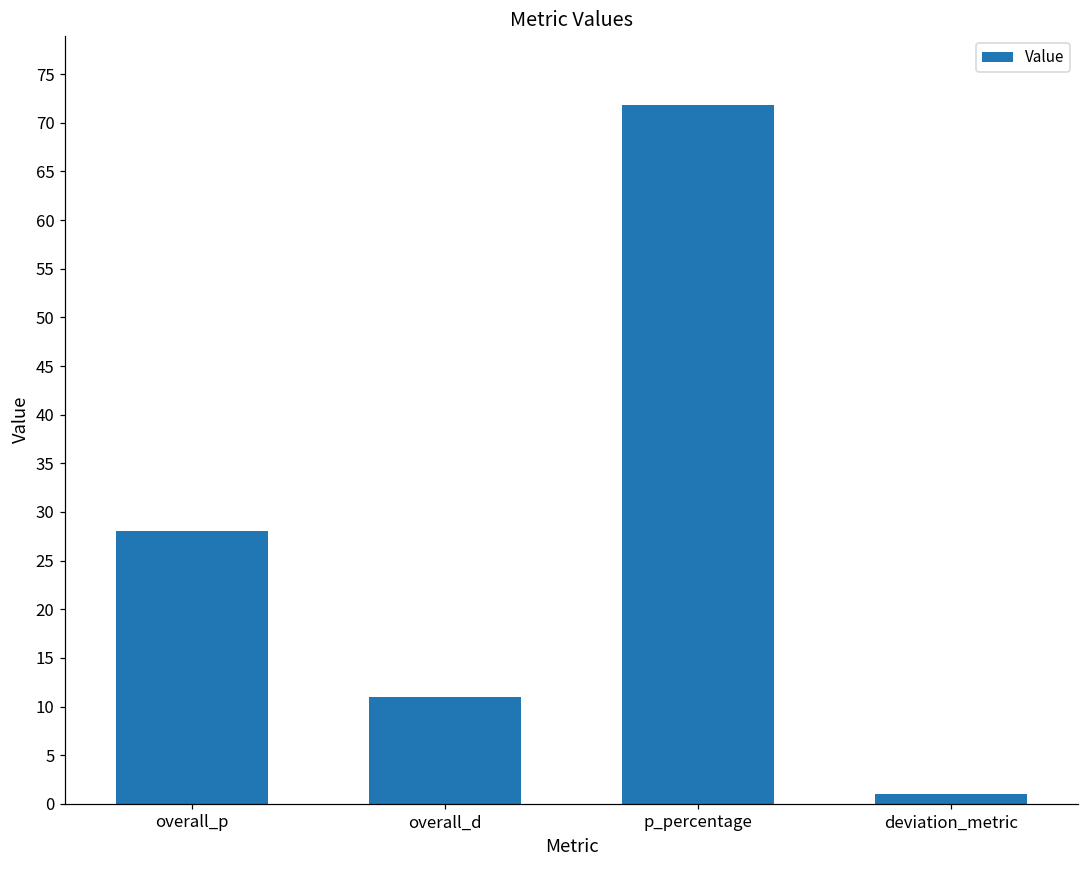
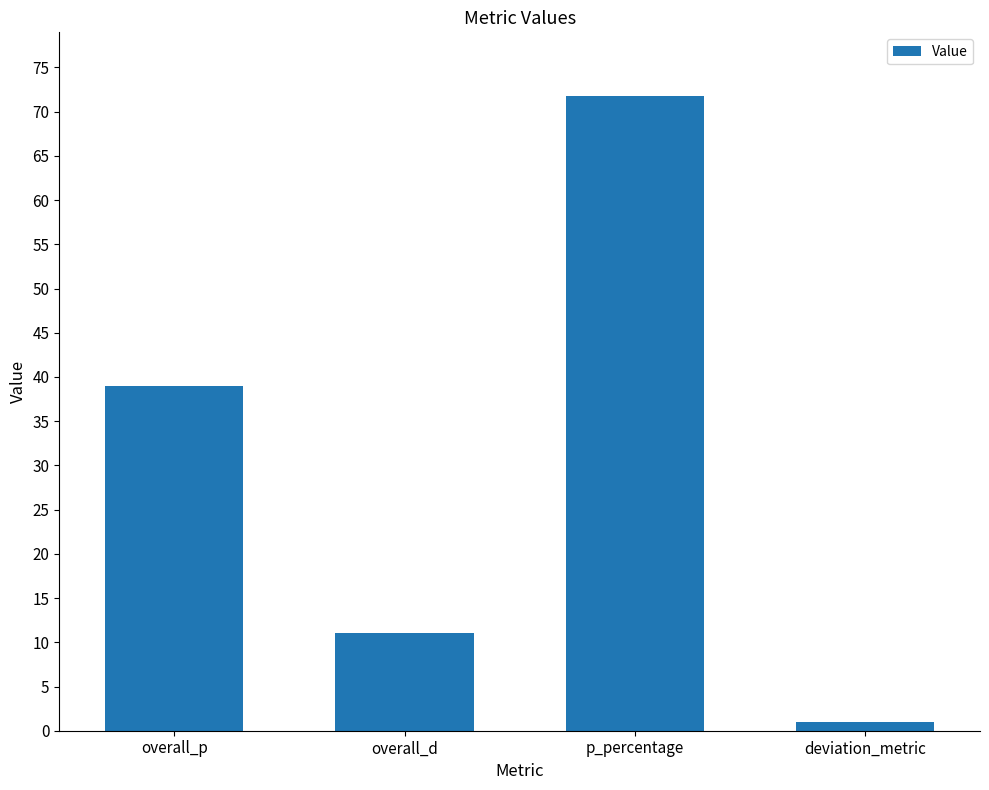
overall_p: 28 -> 39
